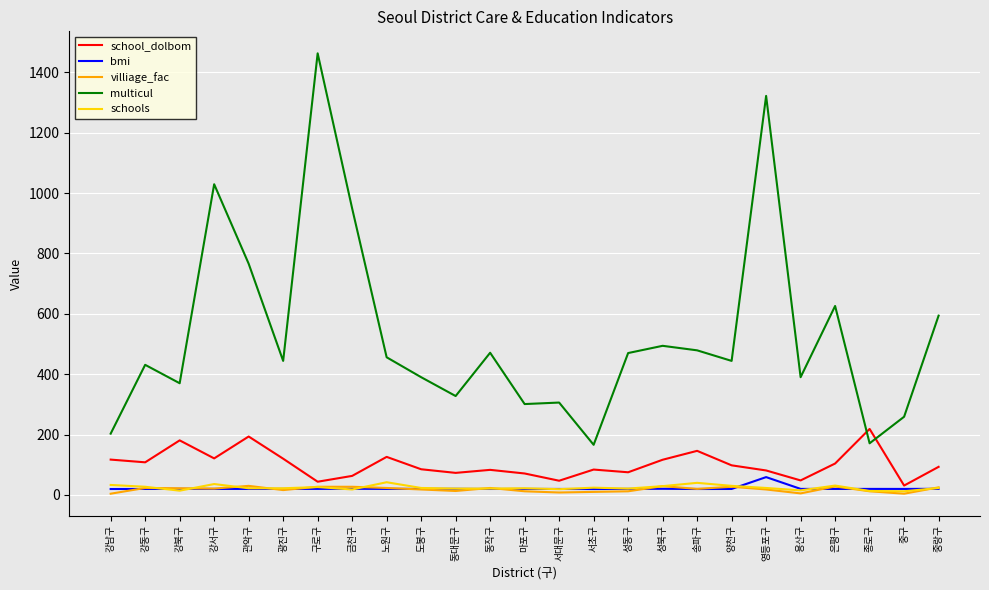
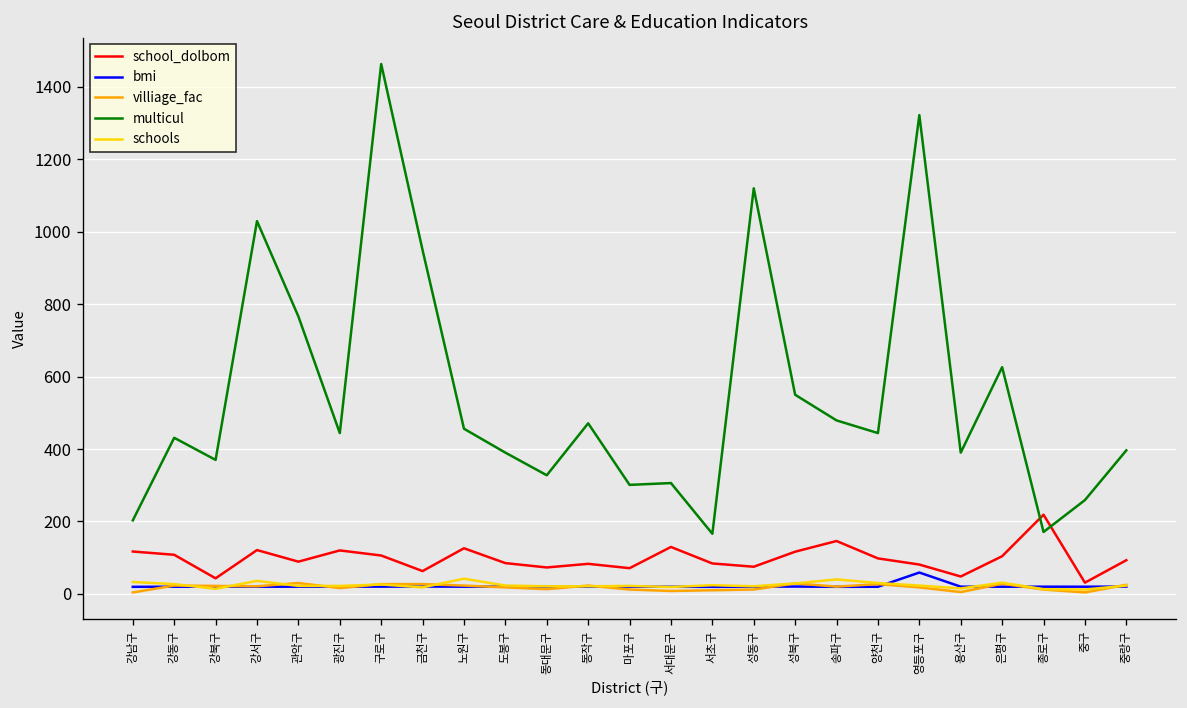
school_dolbom, 강북구: 180 -> 40
school_dolbom, 관악구: 190 -> 90
school_dolbom, 구로구: 40 -> 110
school_dolbom, 서대문구: 50 -> 130
multicul, 성동구: 470 -> 1120
multicul, 성북구: 490 -> 550
multicul, 중랑구: 590 -> 400
